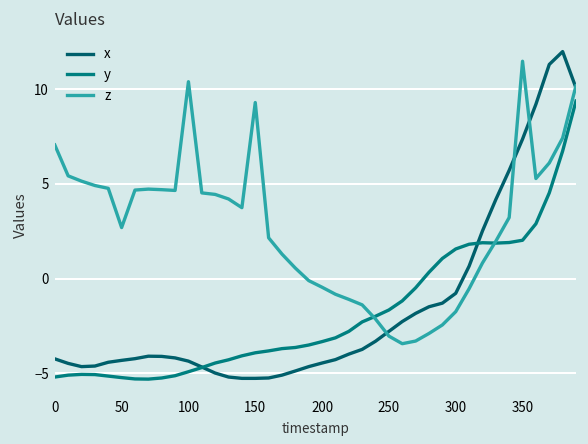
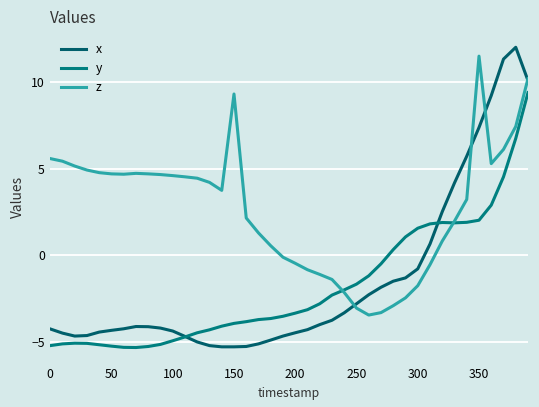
z, 0: 7.1 -> 5.6
z, 50: 2.7 -> 4.7
z, 100: 10.4 -> 4.6
